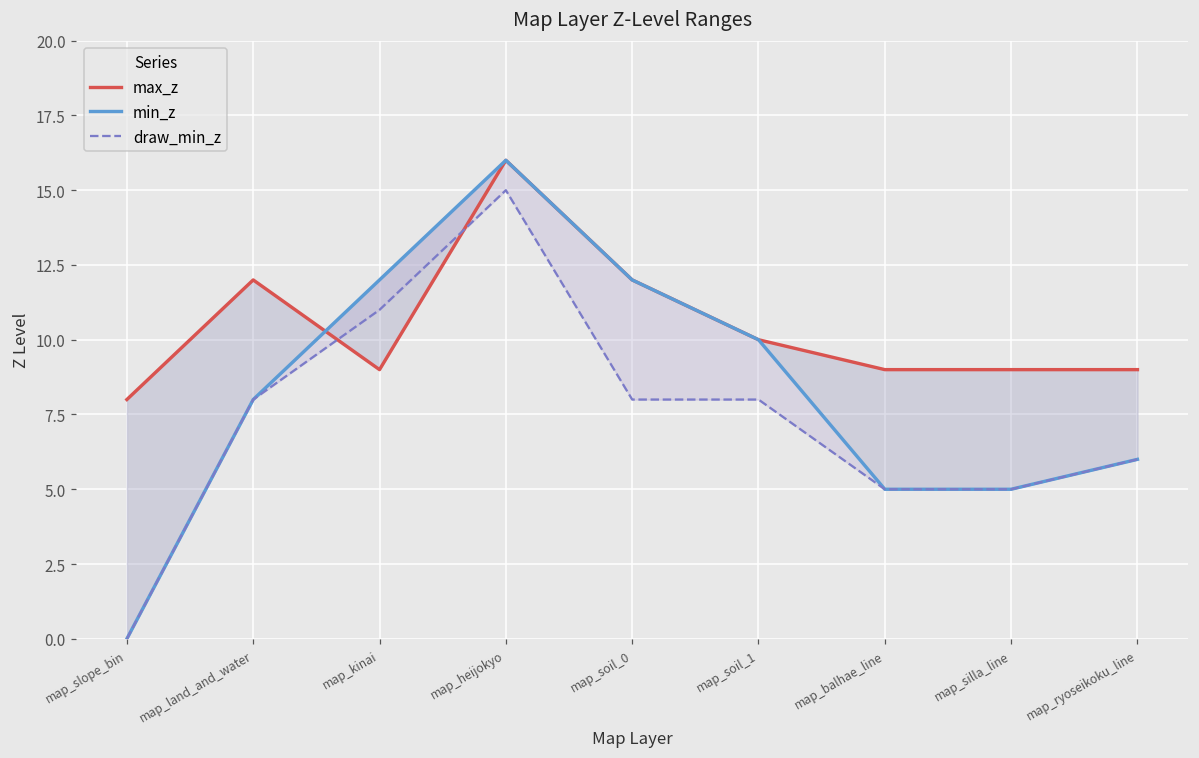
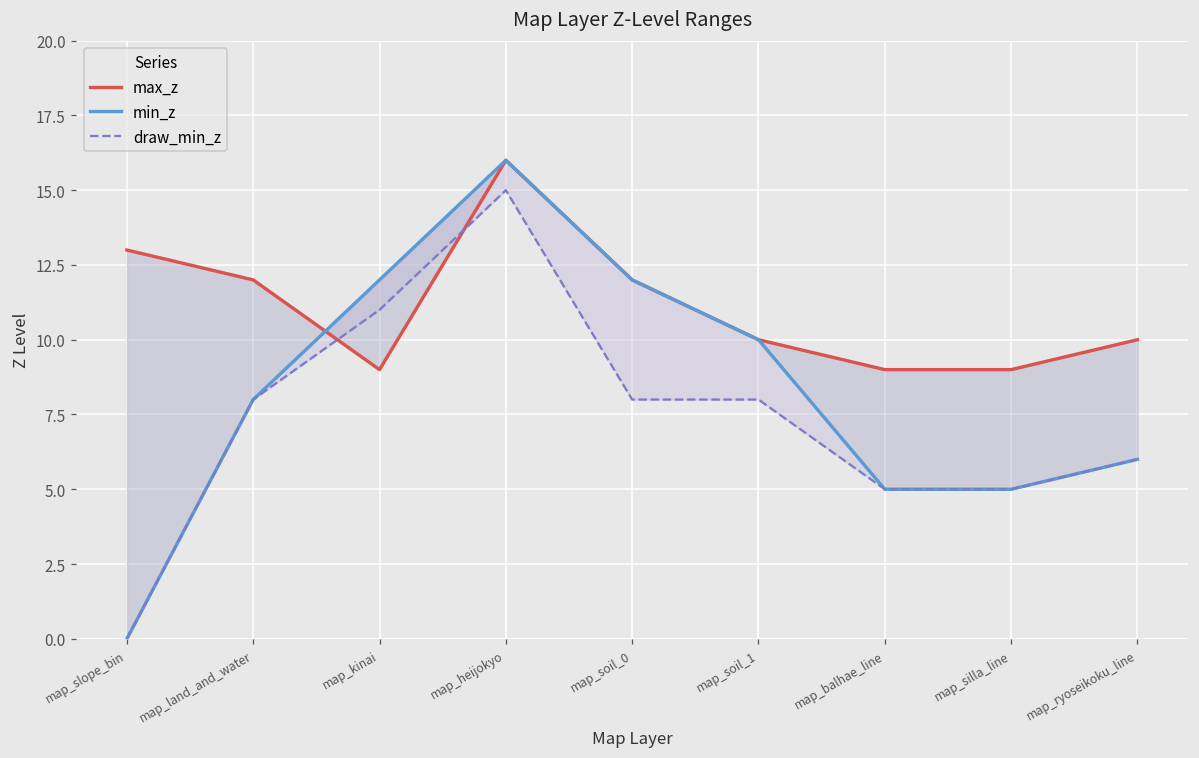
max_z, map_slope_bin: 8 -> 13
max_z, map_ryoseikoku_line: 9 -> 10
